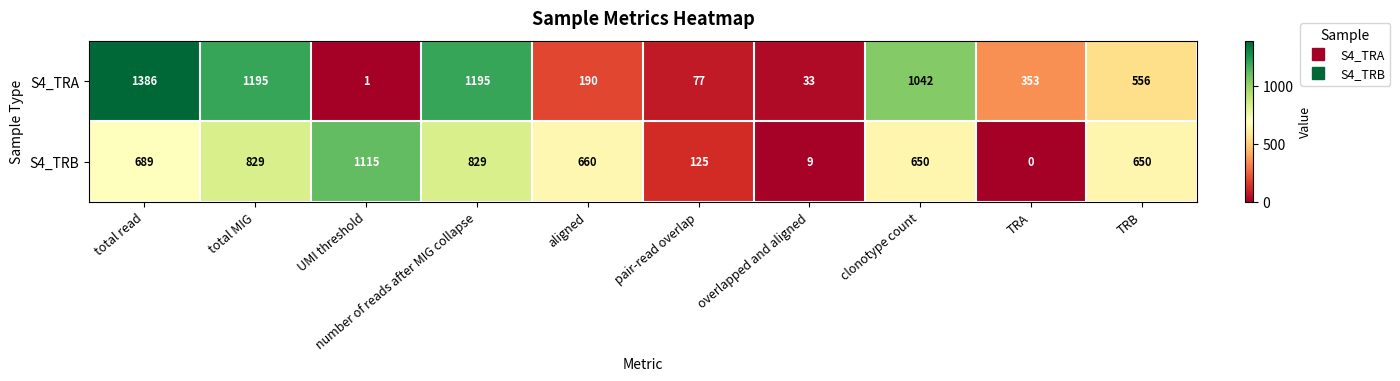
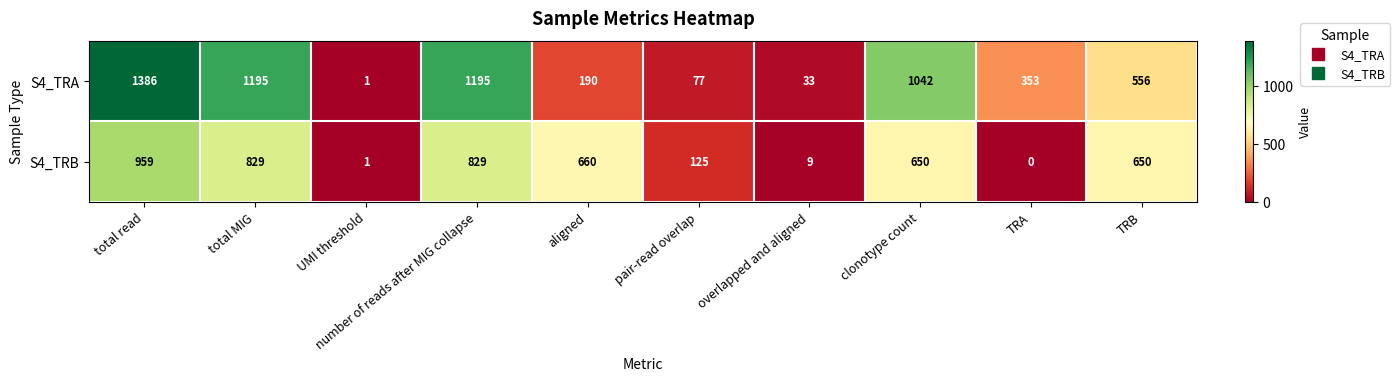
S4_TRB, total read: 689 -> 959
S4_TRB, UMI threshold: 1115 -> 1
